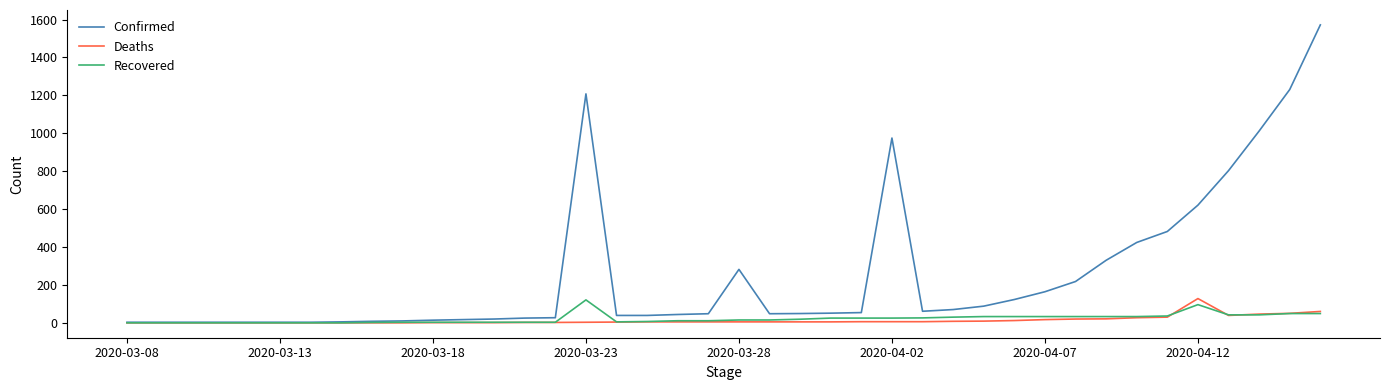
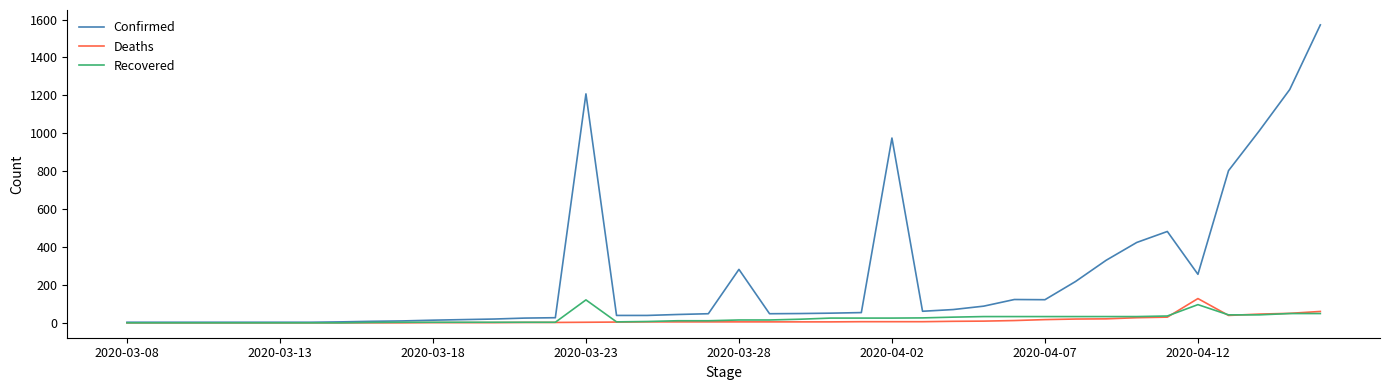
Confirmed, 2020-04-07: 160 -> 120
Confirmed, 2020-04-12: 620 -> 260
